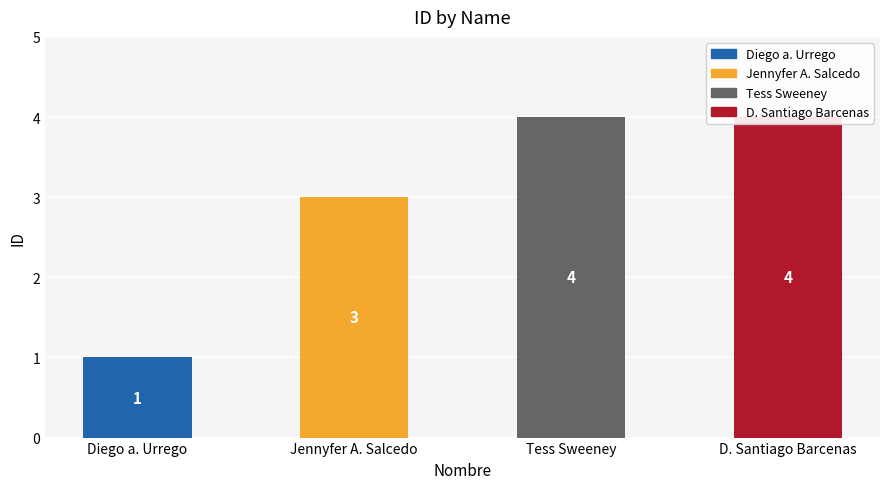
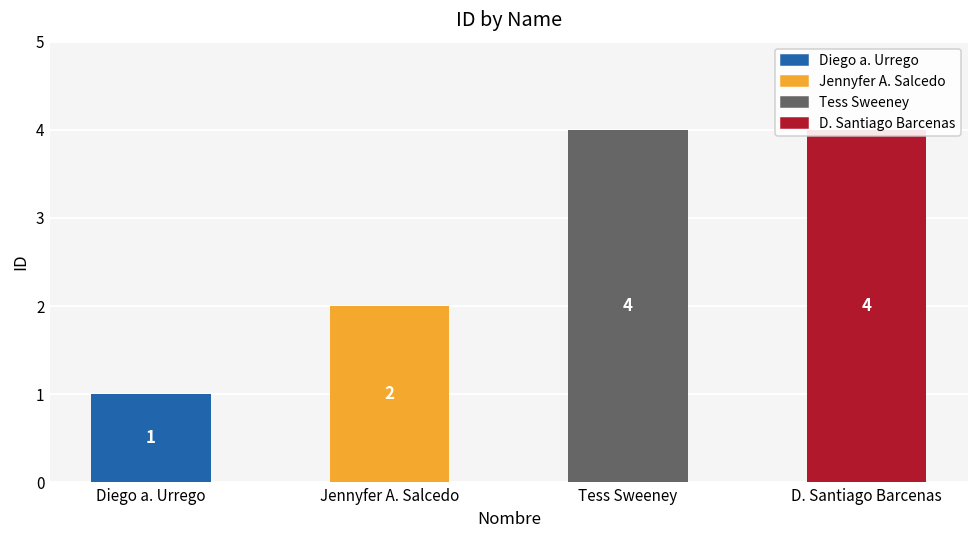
Jennyfer A. Salcedo: 3 -> 2
